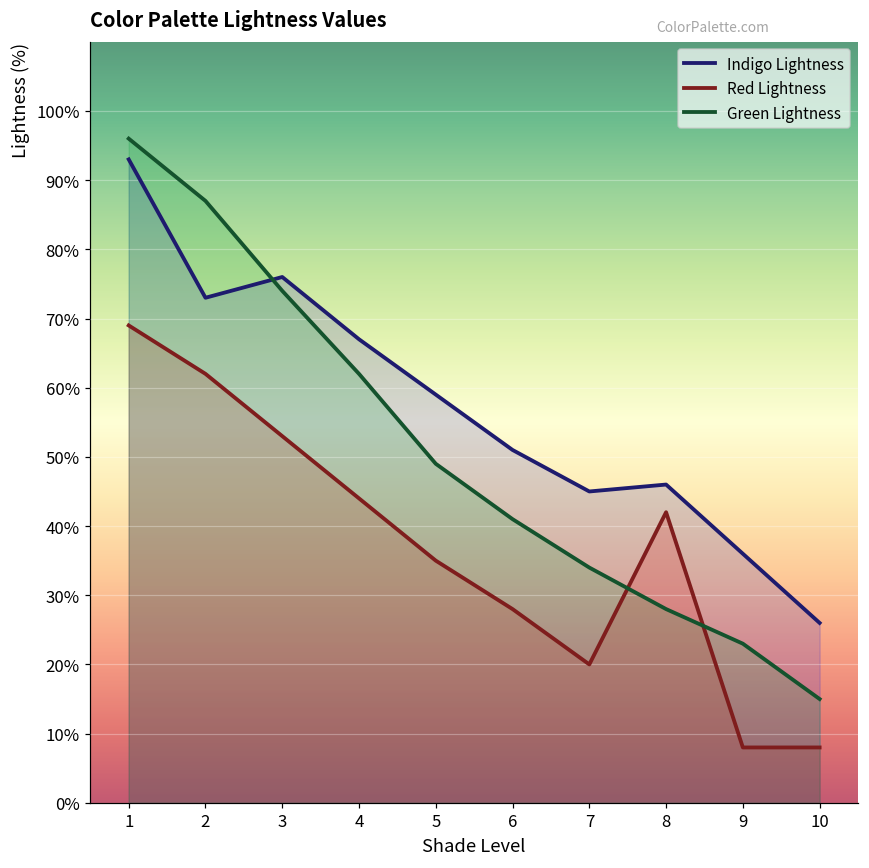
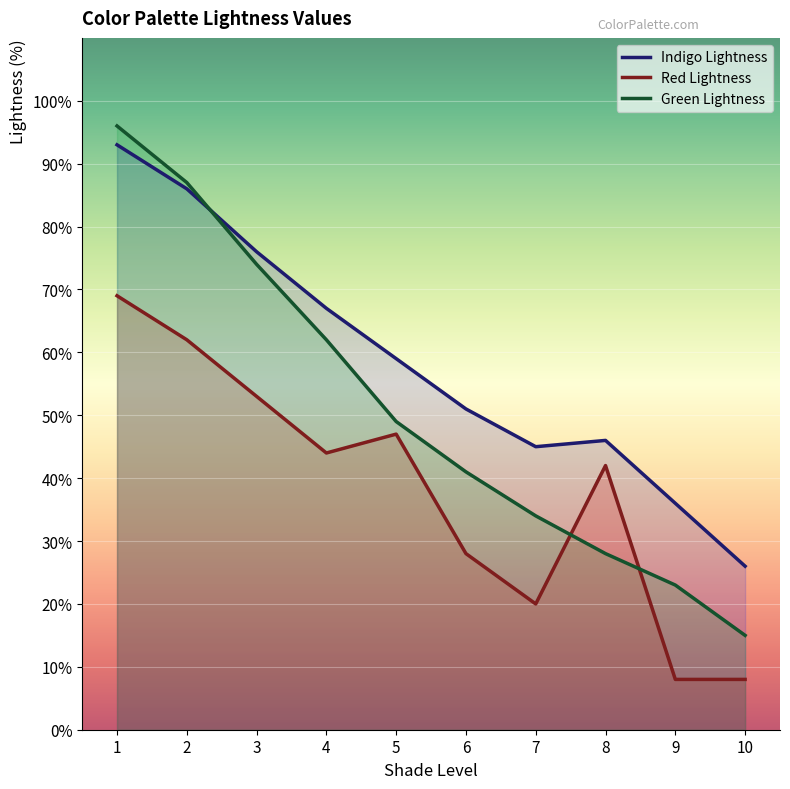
Indigo Lightness, 2: 73% -> 86%
Red Lightness, 5: 35% -> 47%
